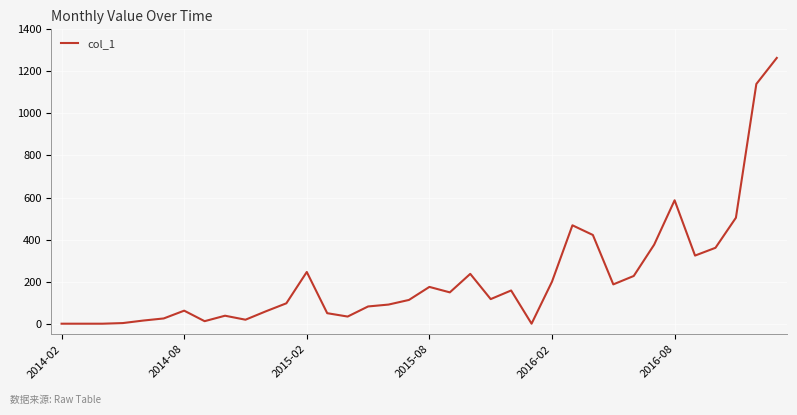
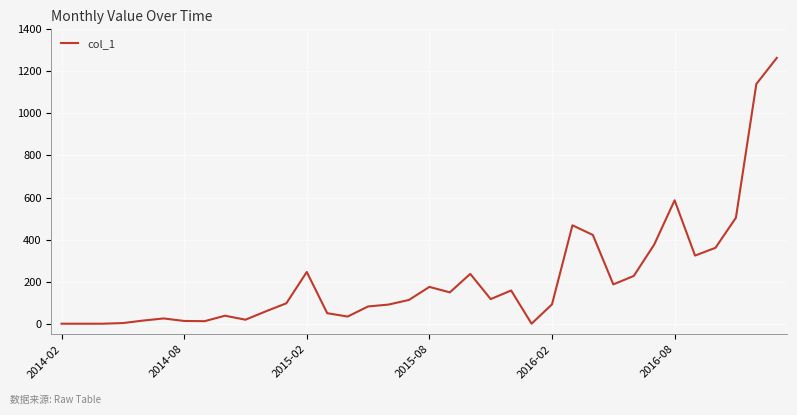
2014-08: 60 -> 10
2016-02: 200 -> 90
